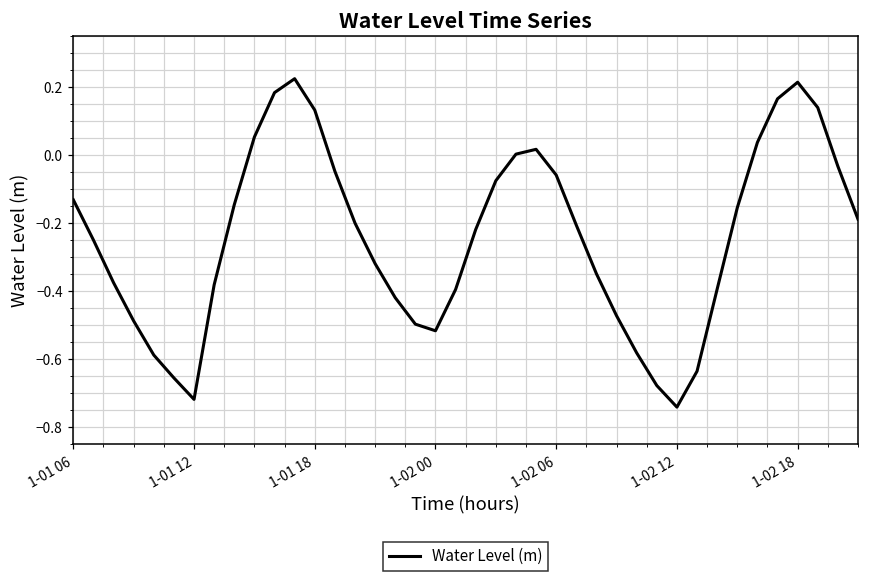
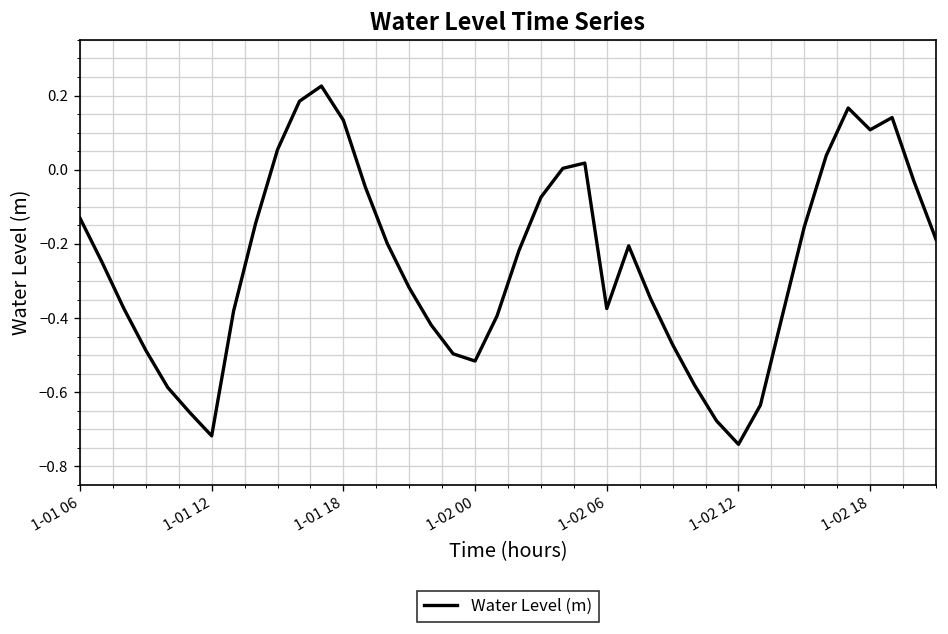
1-02 06: -0.06 -> -0.37
1-02 18: 0.22 -> 0.11
